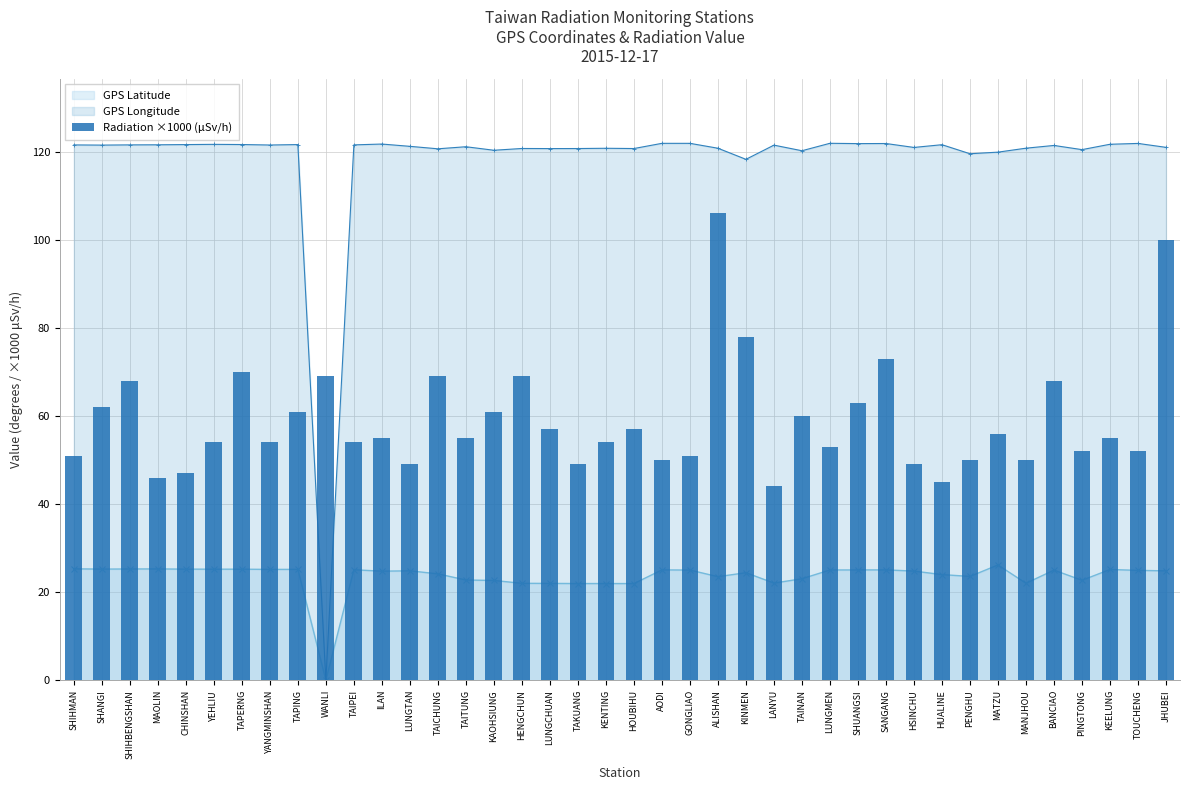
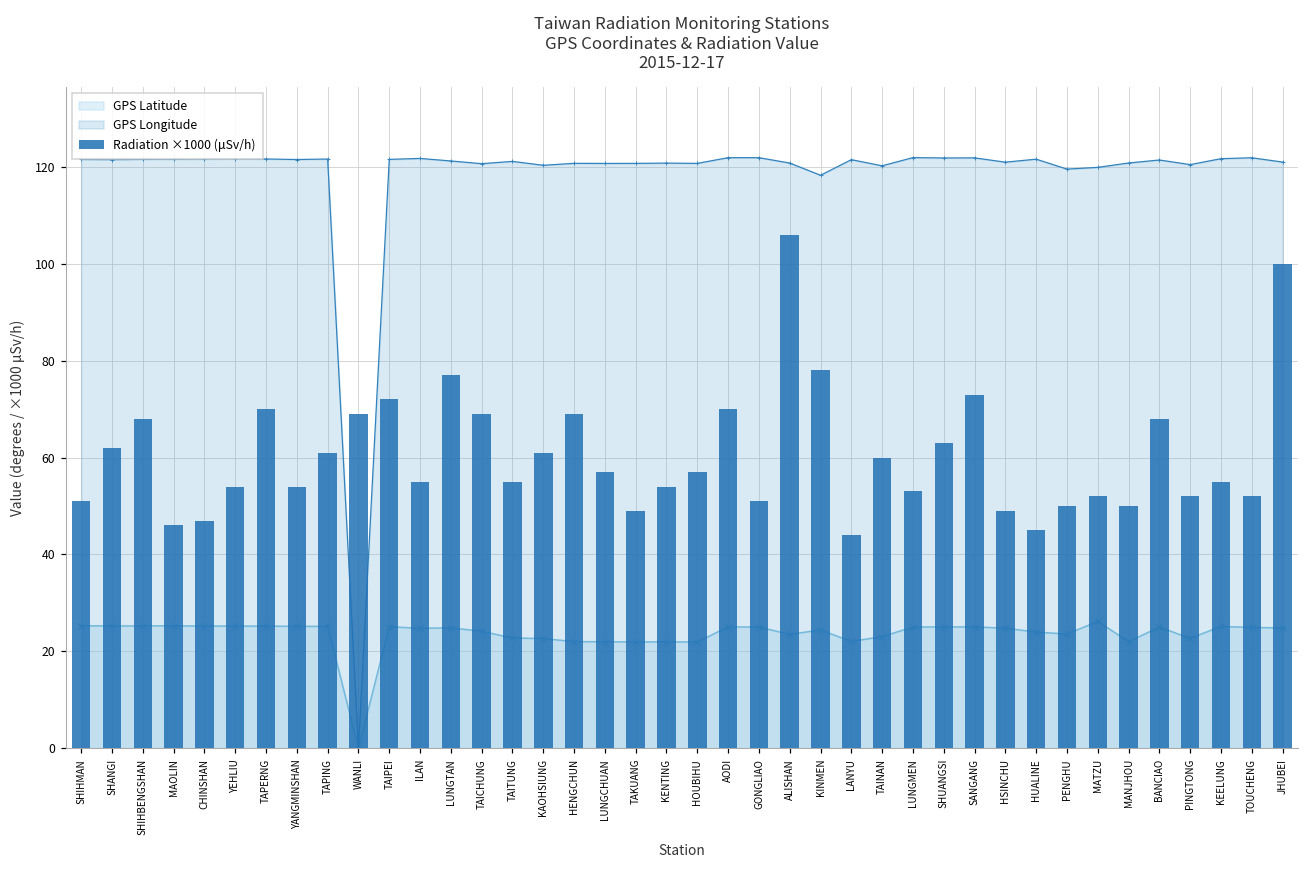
Radiation ×1000 (μSv/h), TAIPEI: 54 -> 72
Radiation ×1000 (μSv/h), LUNGTAN: 49 -> 77
Radiation ×1000 (μSv/h), AODI: 50 -> 70
Radiation ×1000 (μSv/h), MATZU: 56 -> 52
